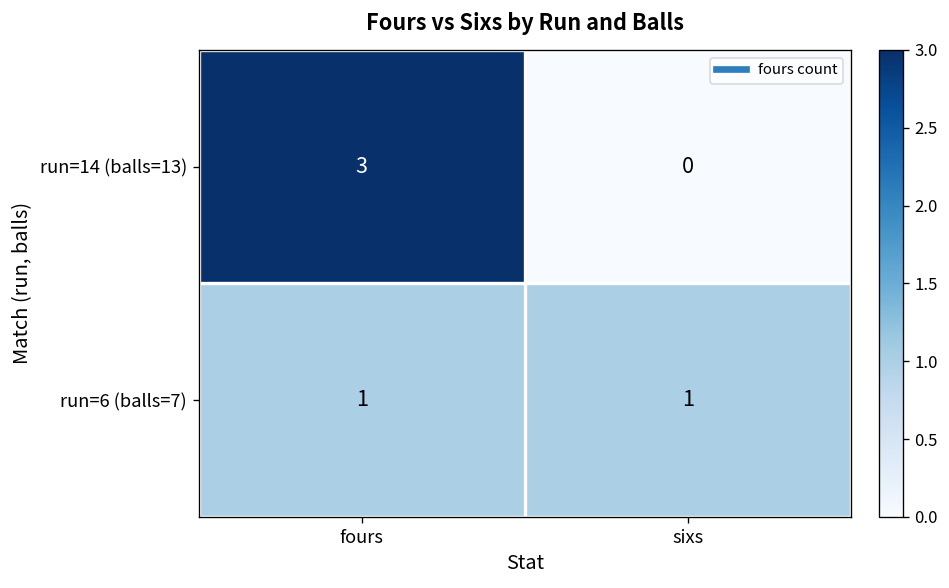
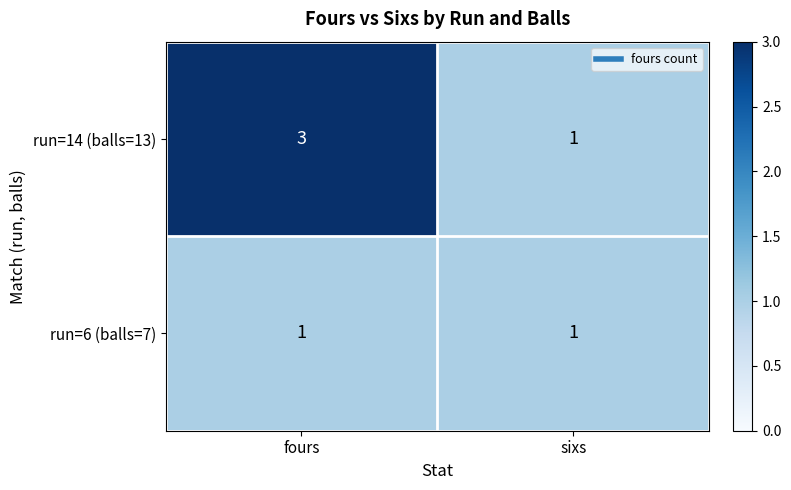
run=14 (balls=13), sixs: 0 -> 1
